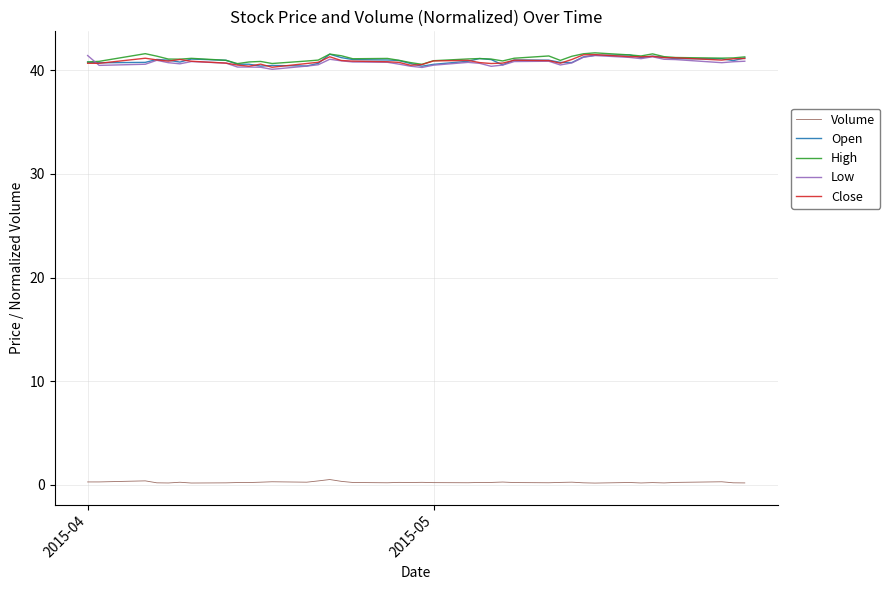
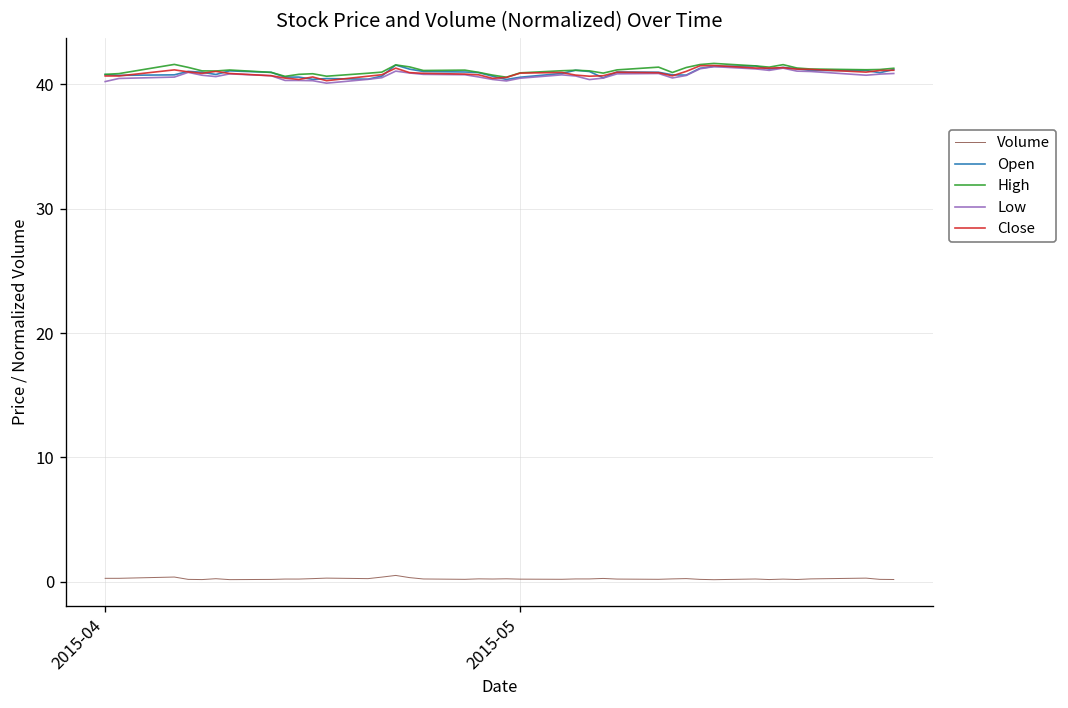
Low, 2015-04: 41.4 -> 40.2
